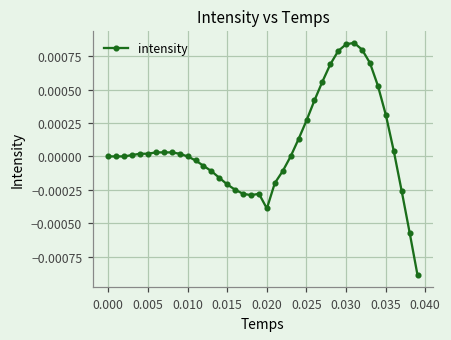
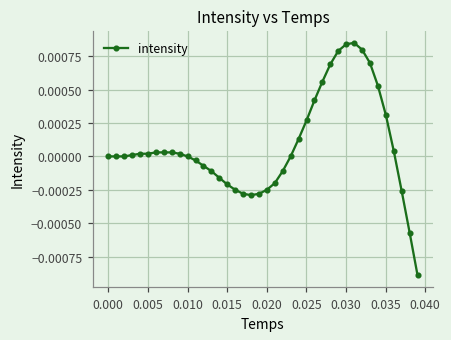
0.020: -0.00039 -> -0.00025
